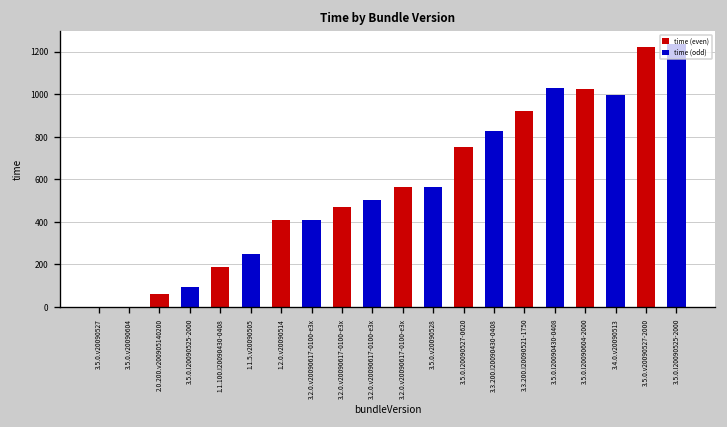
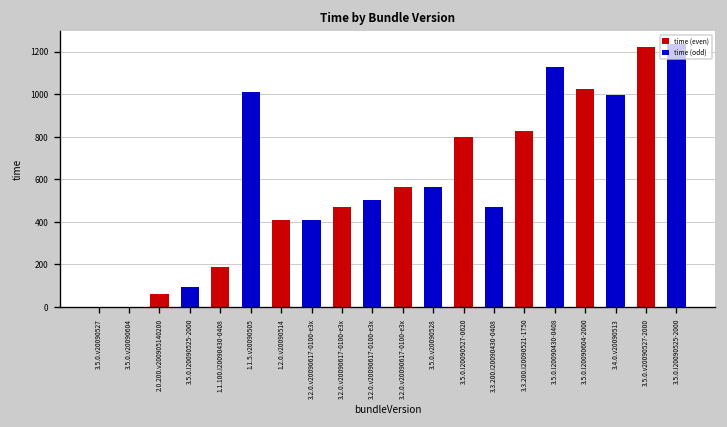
1.1.5.v20090505: 250 -> 1010
3.5.0.I20090527-0620: 750 -> 800
3.3.200.I20090430-0408: 830 -> 470
3.3.200.I20090521-1750: 920 -> 830
3.5.0.I20090430-0408: 1030 -> 1130
